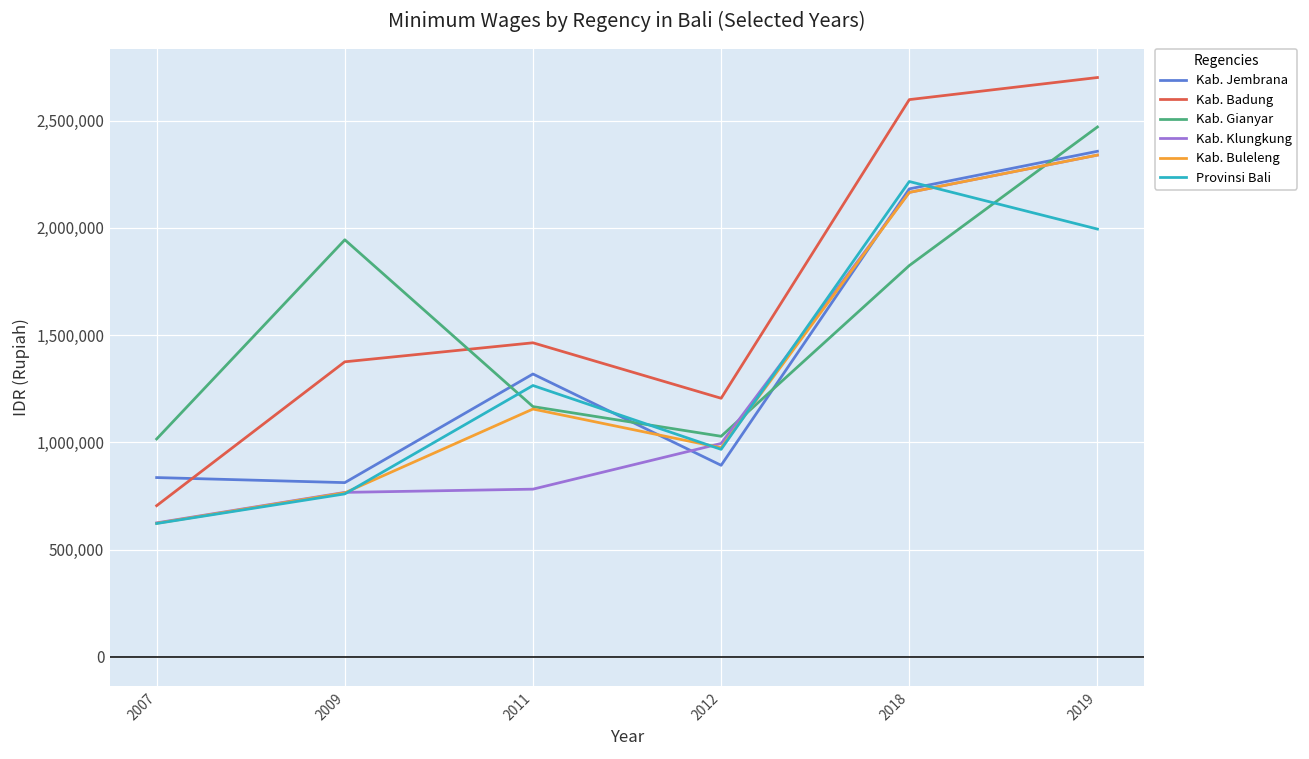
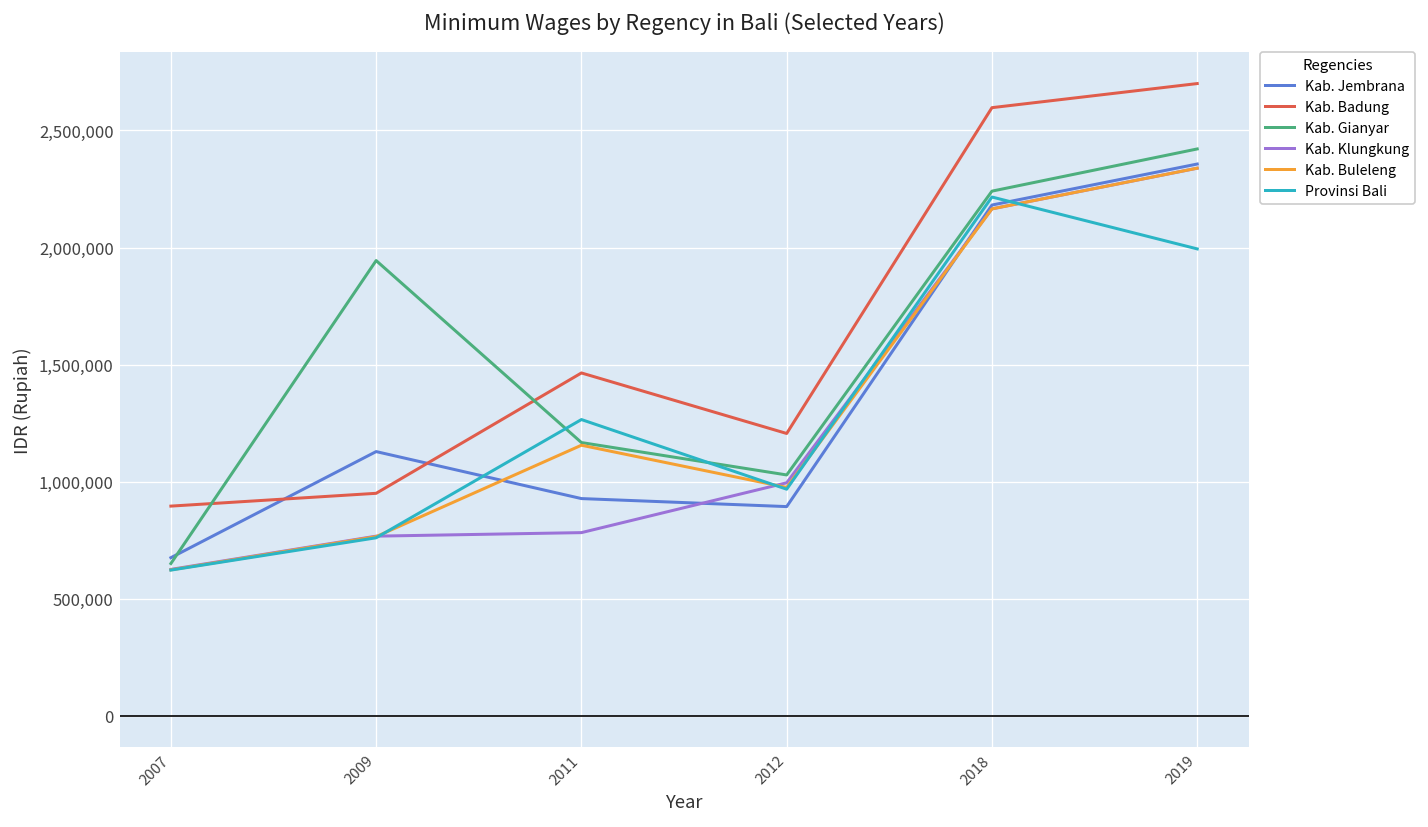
Kab. Jembrana, 2007: 840,000 -> 680,000
Kab. Badung, 2007: 710,000 -> 900,000
Kab. Gianyar, 2007: 1,020,000 -> 650,000
Kab. Jembrana, 2009: 810,000 -> 1,130,000
Kab. Badung, 2009: 1,380,000 -> 950,000
Kab. Jembrana, 2011: 1,320,000 -> 930,000
Kab. Gianyar, 2018: 1,820,000 -> 2,240,000
Kab. Gianyar, 2019: 2,470,000 -> 2,420,000
